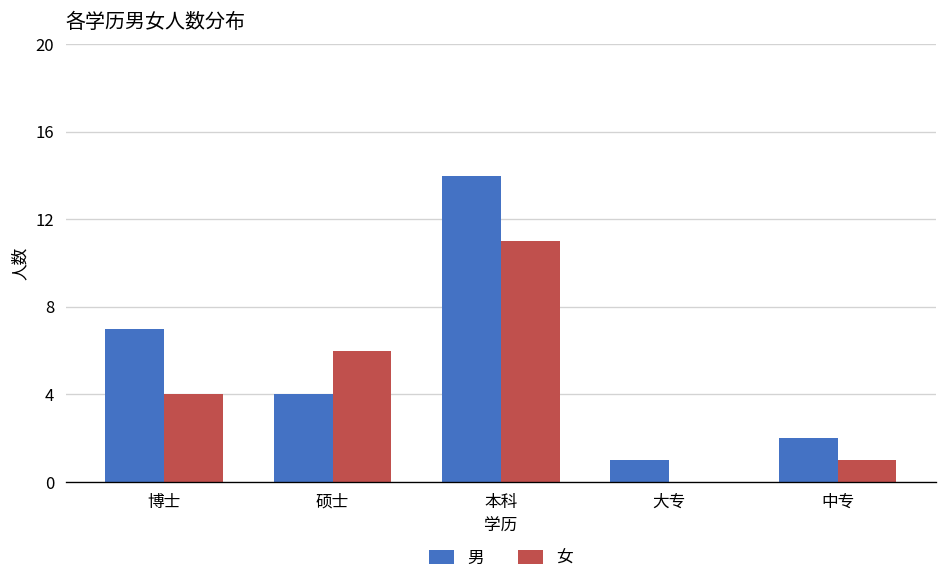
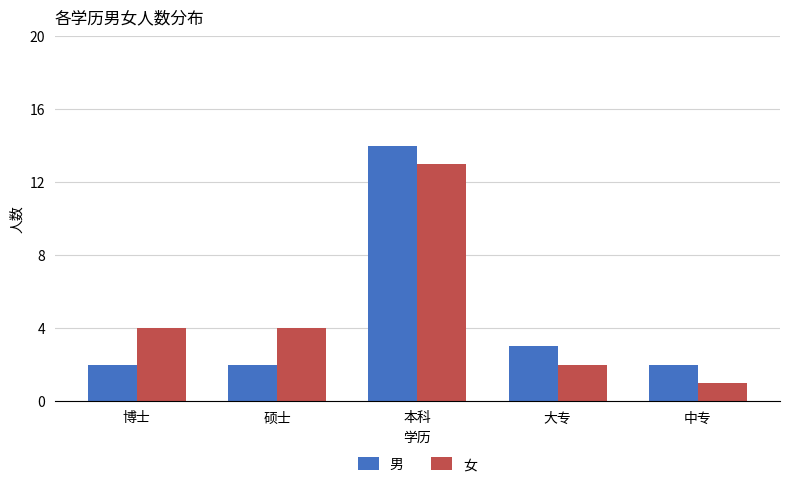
男, 博士: 7 -> 2
男, 硕士: 4 -> 2
女, 硕士: 6 -> 4
女, 本科: 11 -> 13
男, 大专: 1 -> 3
女, 大专: 0 -> 2
